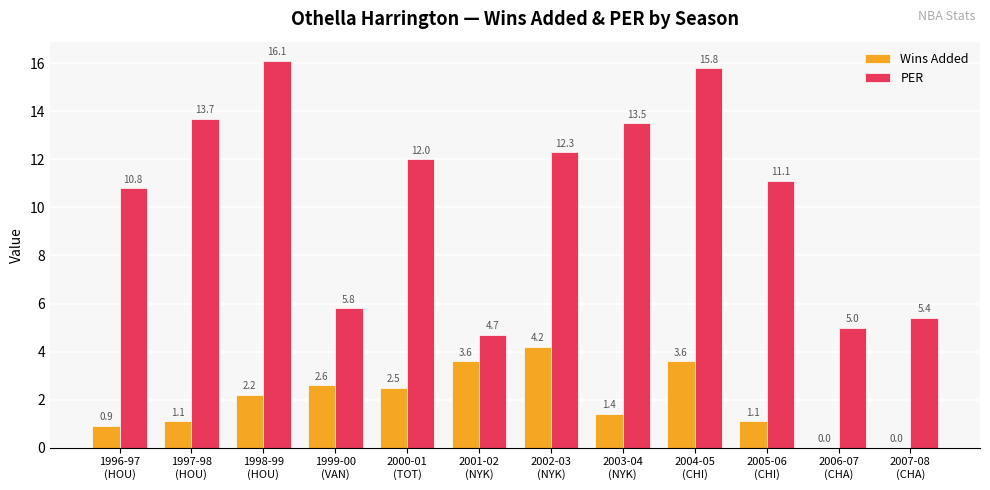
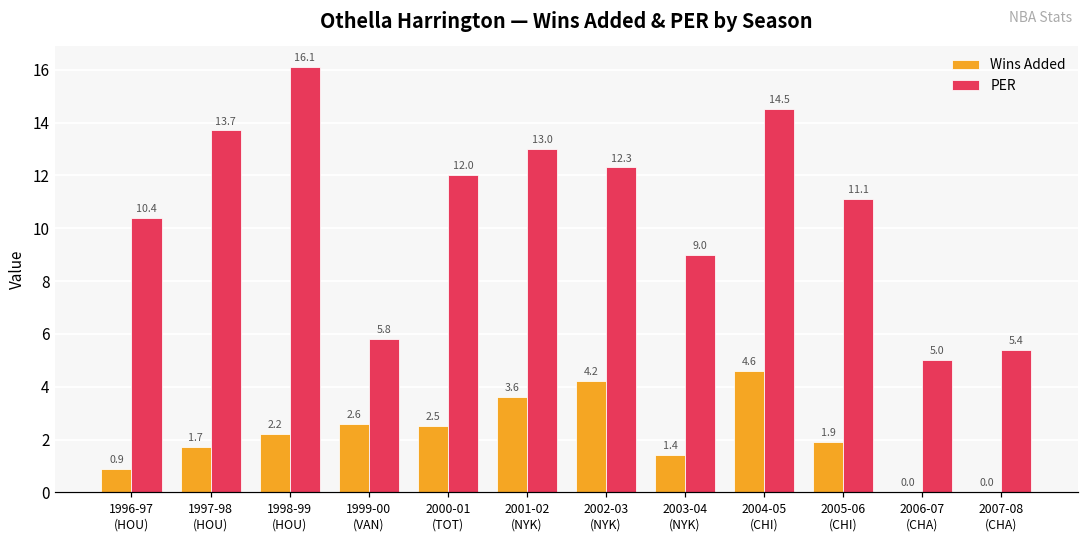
PER, 1996-97 (HOU): 10.8 -> 10.4
Wins Added, 1997-98 (HOU): 1.1 -> 1.7
PER, 2001-02 (NYK): 4.7 -> 13.0
PER, 2003-04 (NYK): 13.5 -> 9.0
Wins Added, 2004-05 (CHI): 3.6 -> 4.6
PER, 2004-05 (CHI): 15.8 -> 14.5
Wins Added, 2005-06 (CHI): 1.1 -> 1.9
